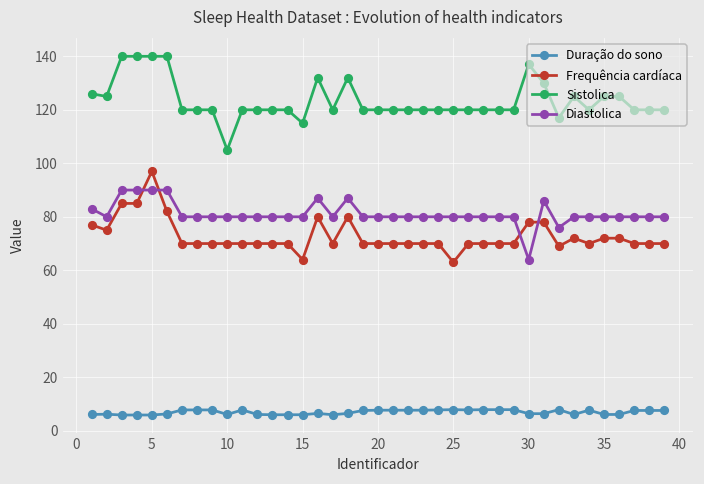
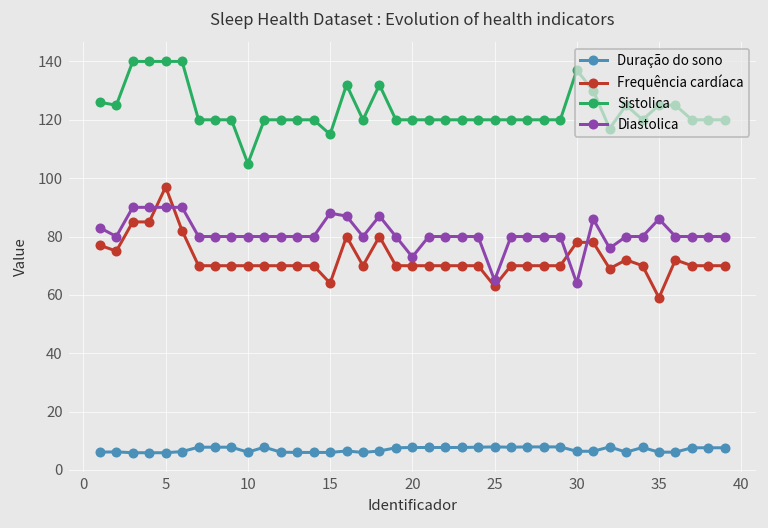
Diastolica, 15: 80 -> 88
Diastolica, 20: 80 -> 73
Diastolica, 25: 80 -> 65
Frequência cardíaca, 35: 72 -> 59
Diastolica, 35: 80 -> 86
